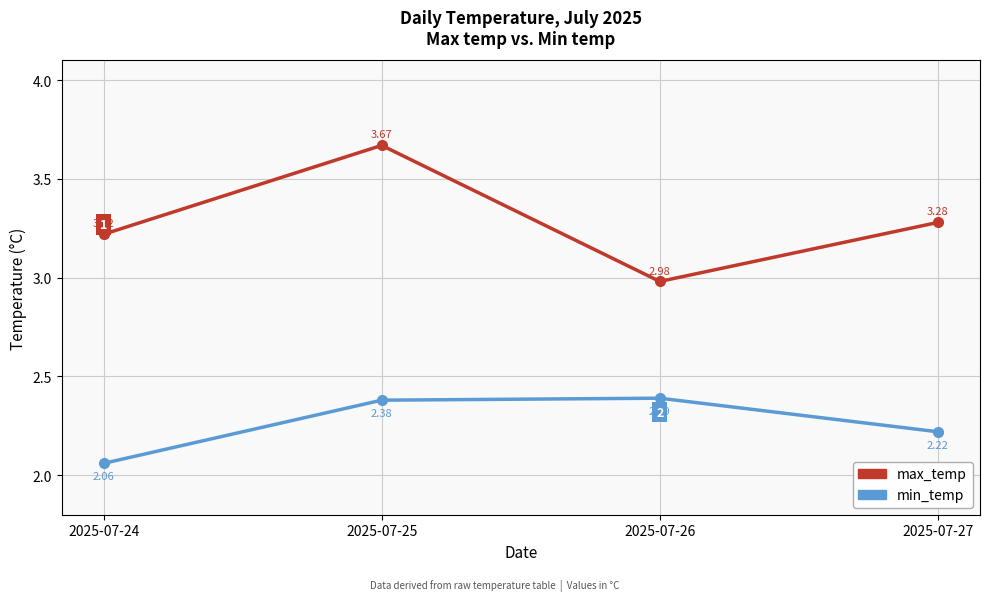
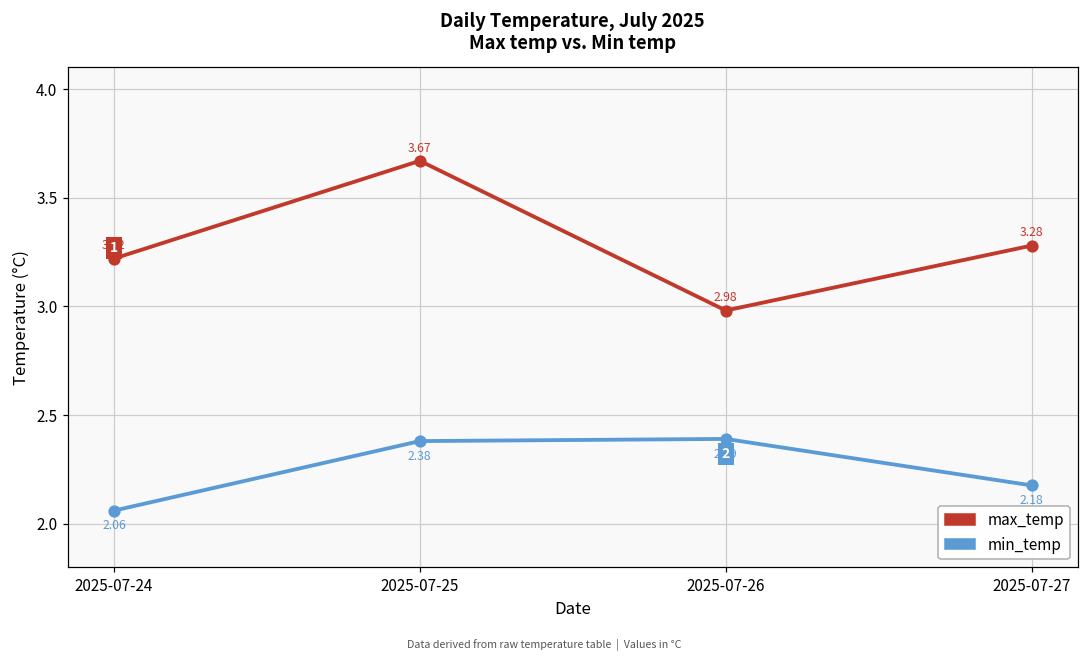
min_temp, 2025-07-27: 2.22 -> 2.18
